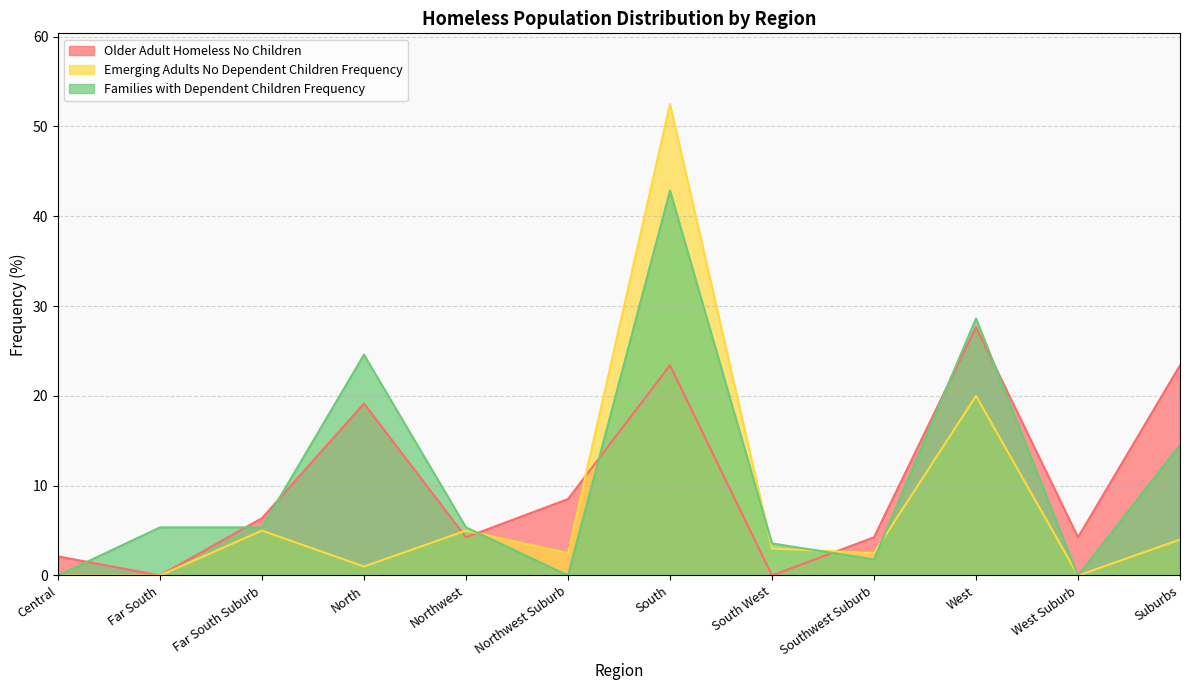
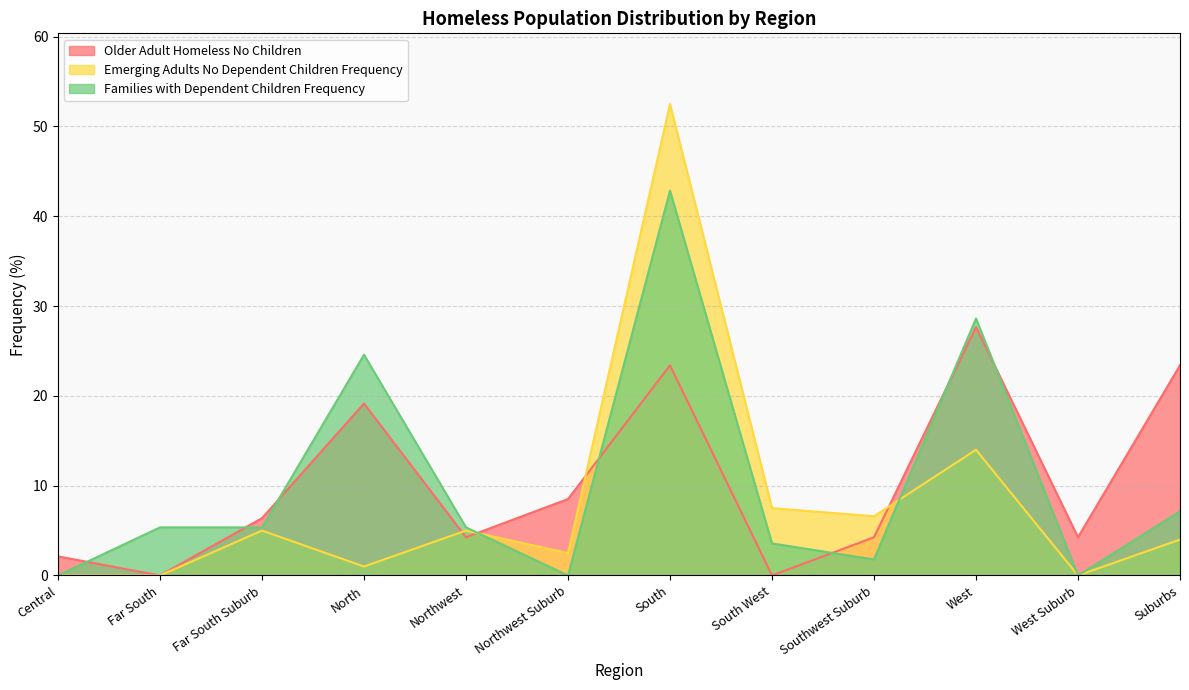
Emerging Adults No Dependent Children Frequency, South West: 3 -> 8
Emerging Adults No Dependent Children Frequency, Southwest Suburb: 3 -> 7
Emerging Adults No Dependent Children Frequency, West: 20 -> 14
Families with Dependent Children Frequency, Suburbs: 15 -> 7
